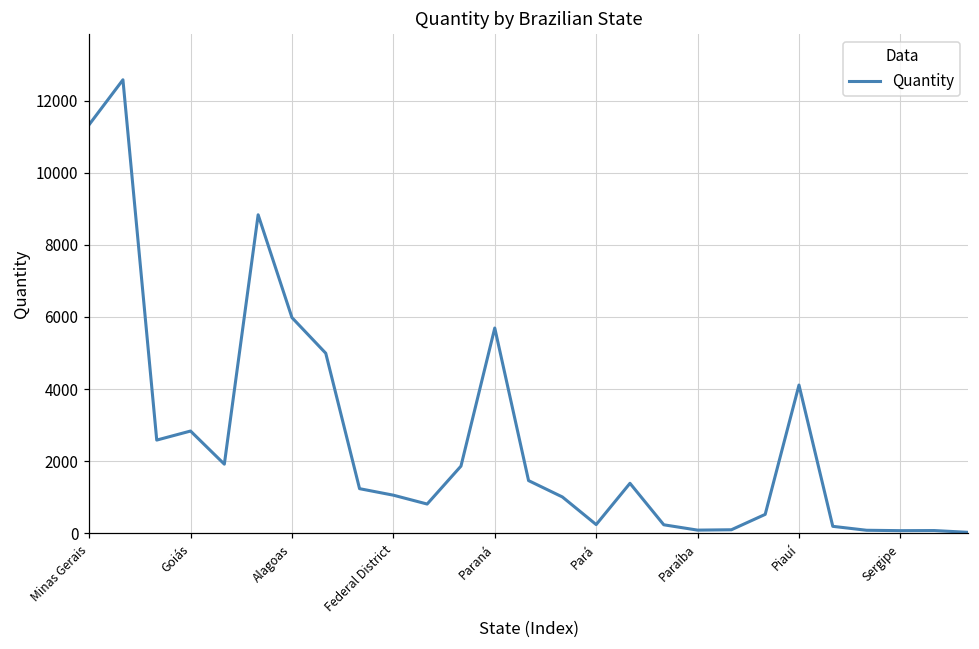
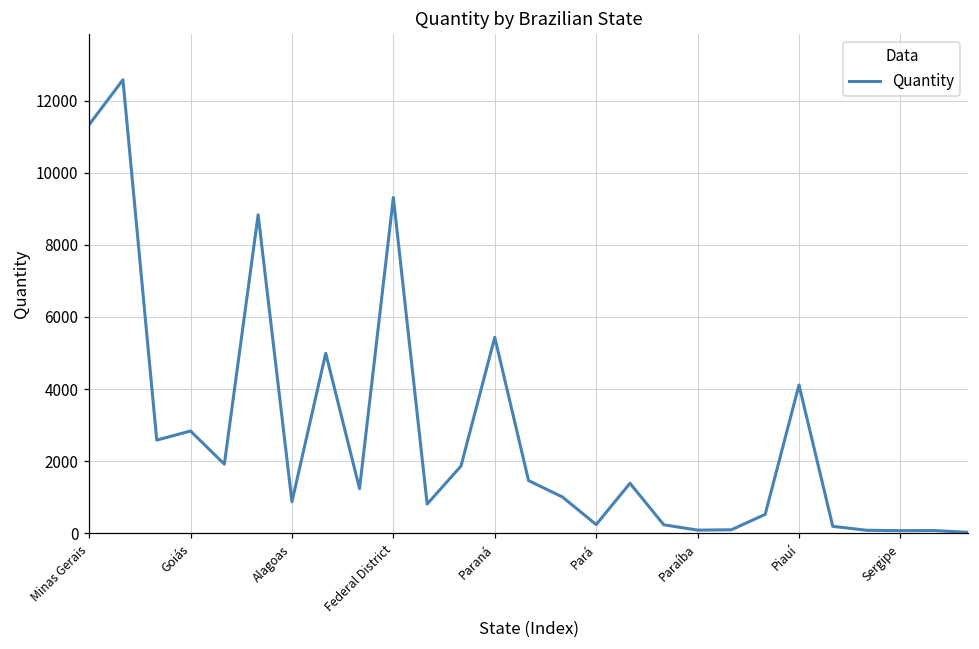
Alagoas: 6000 -> 900
Federal District: 1100 -> 9300
Paraná: 5700 -> 5400
